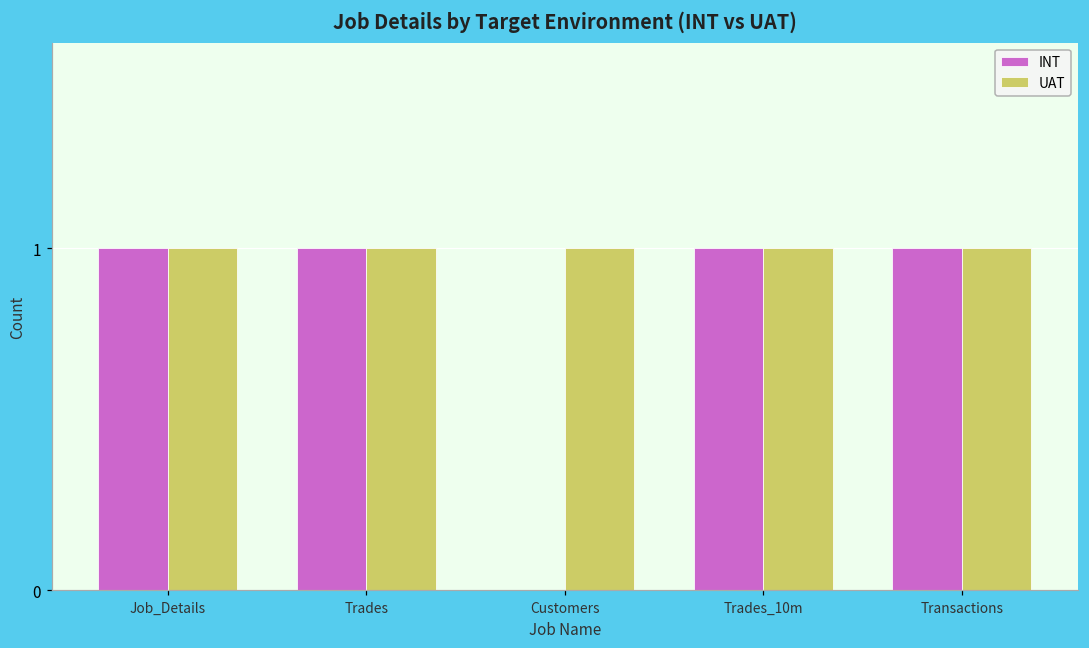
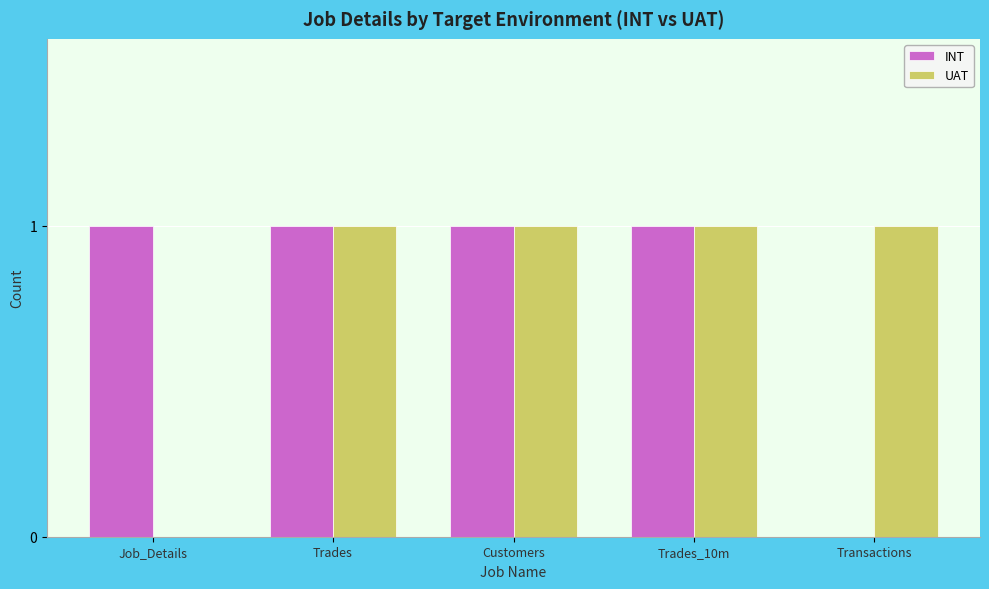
UAT, Job_Details: 1 -> 0
INT, Customers: 0 -> 1
INT, Transactions: 1 -> 0
